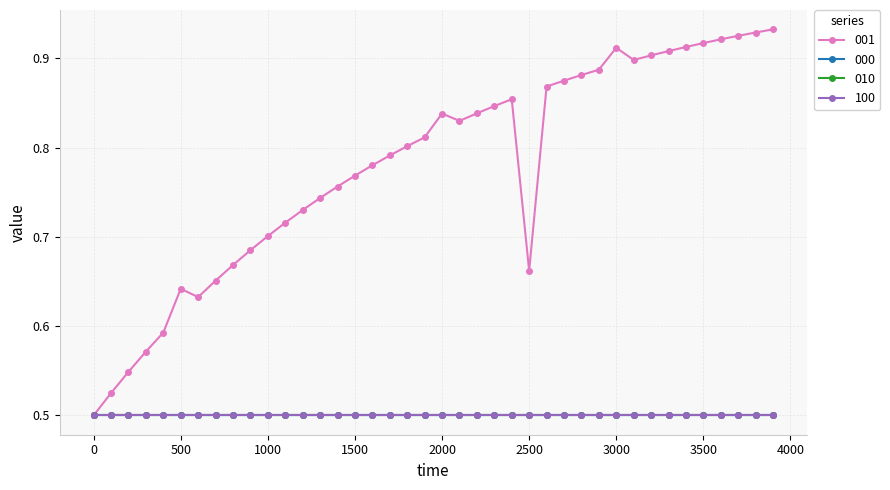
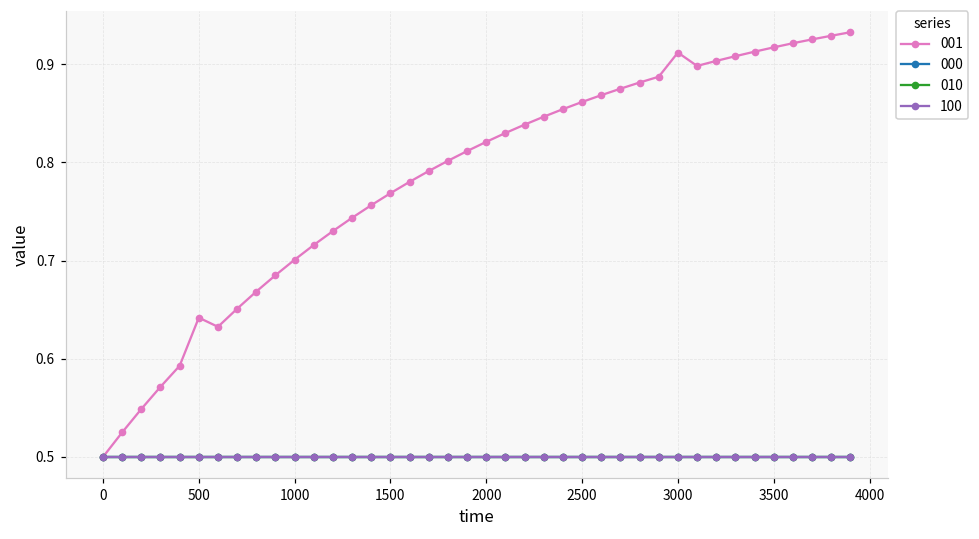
001, 2000: 0.84 -> 0.82
001, 2500: 0.66 -> 0.86
